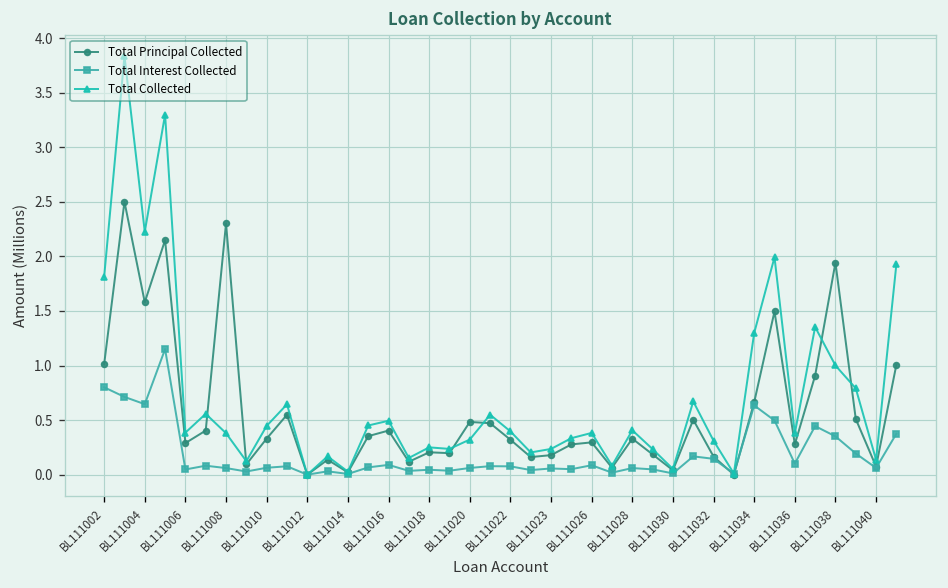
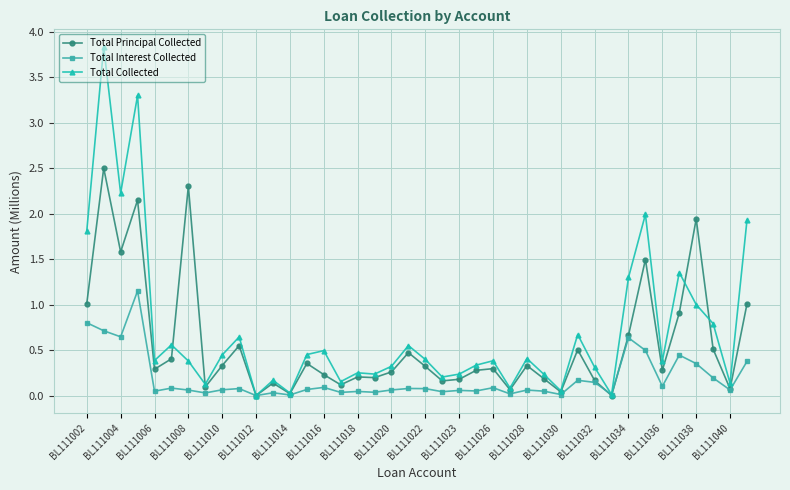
Total Principal Collected, BL111016: 0.4 -> 0.2
Total Principal Collected, BL111020: 0.5 -> 0.3
